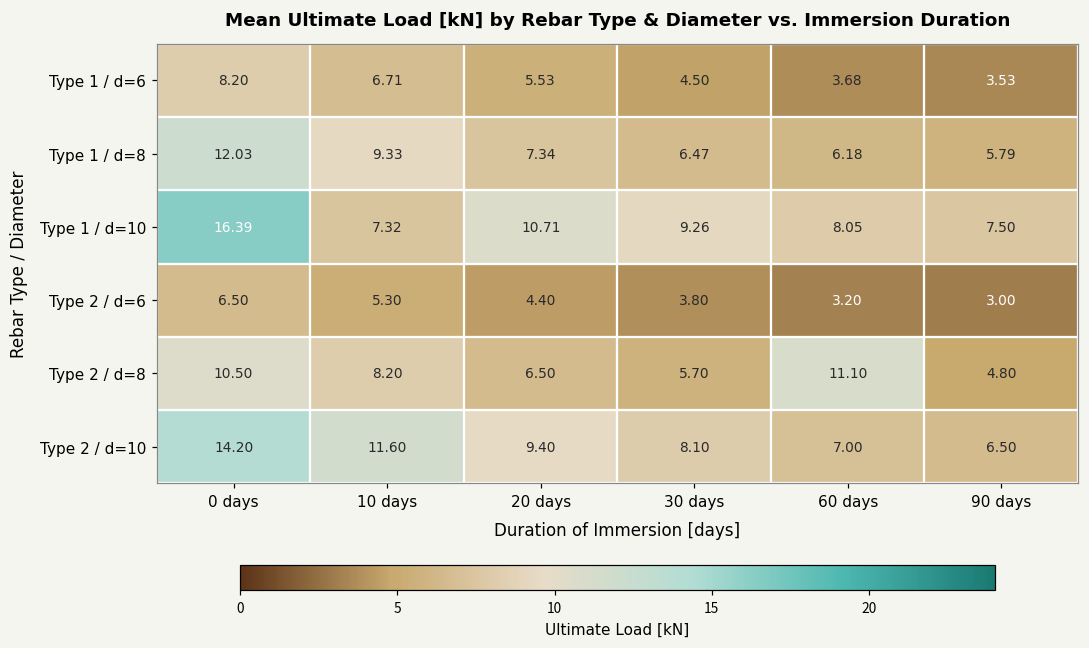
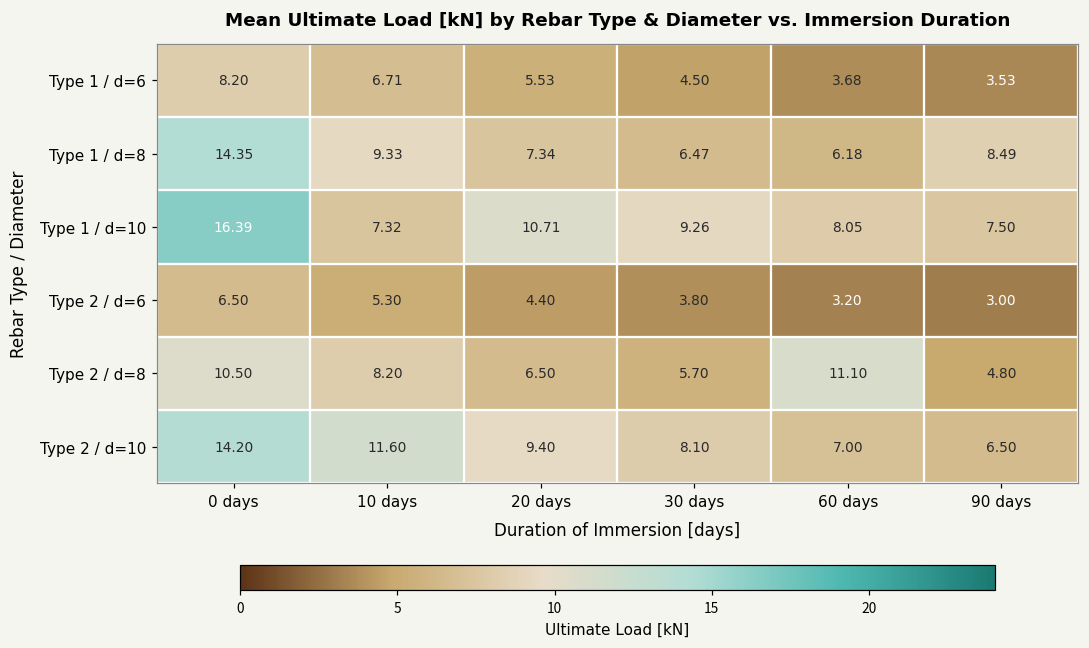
Type 1 / d=8, 0 days: 12.03 -> 14.35
Type 1 / d=8, 90 days: 5.79 -> 8.49
